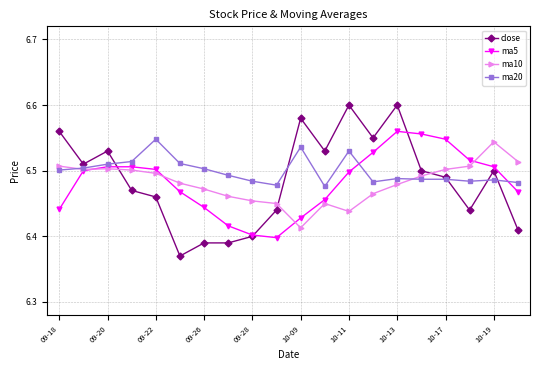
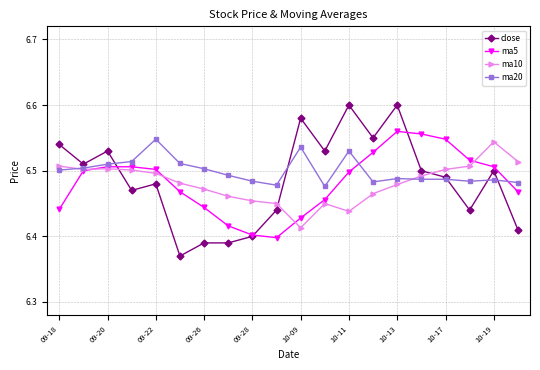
close, 09-18: 6.56 -> 6.54
close, 09-22: 6.46 -> 6.48
